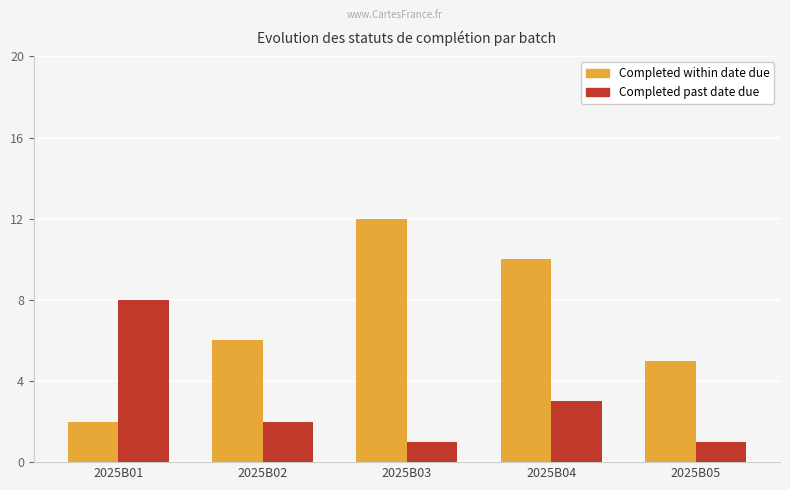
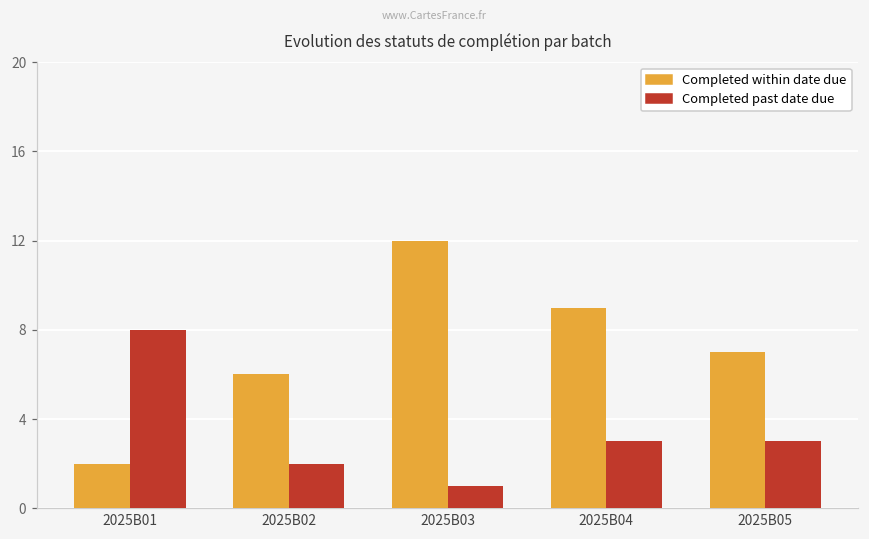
Completed within date due, 2025B04: 10 -> 9
Completed within date due, 2025B05: 5 -> 7
Completed past date due, 2025B05: 1 -> 3
